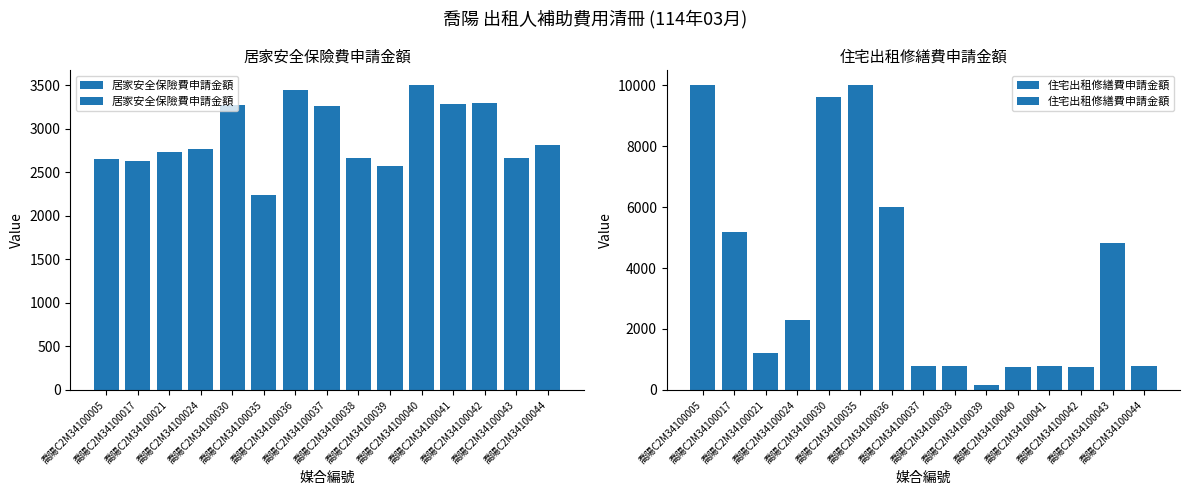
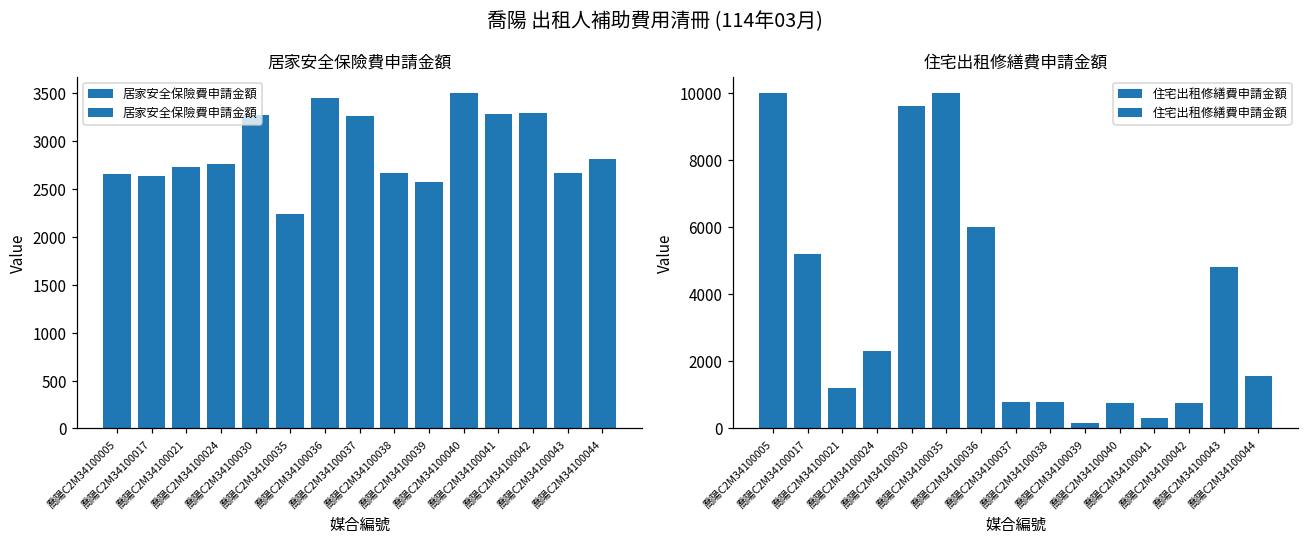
住宅出租修繕費申請金額, 喬陽C2M34100041: 800 -> 300
住宅出租修繕費申請金額, 喬陽C2M34100044: 800 -> 1600
